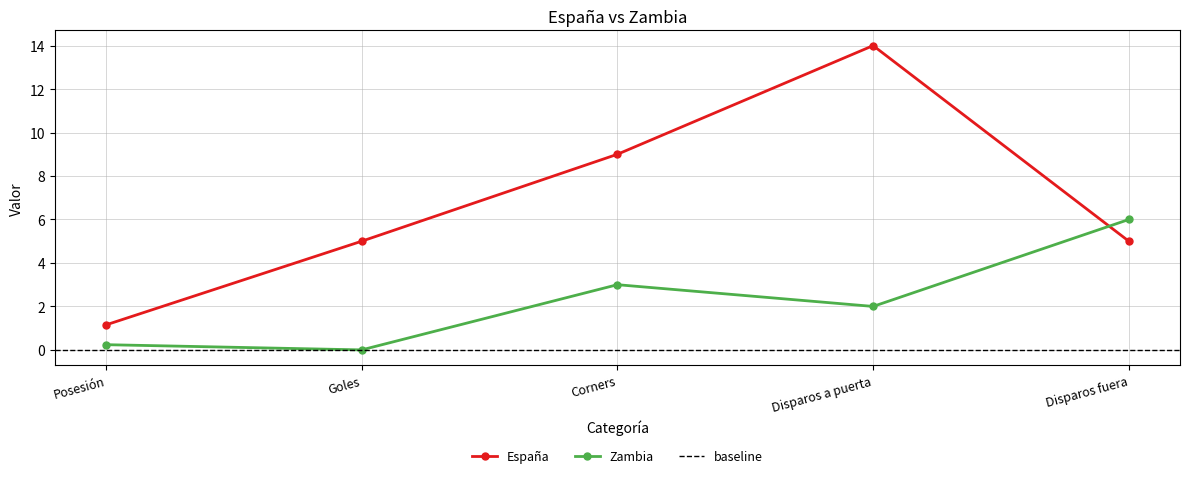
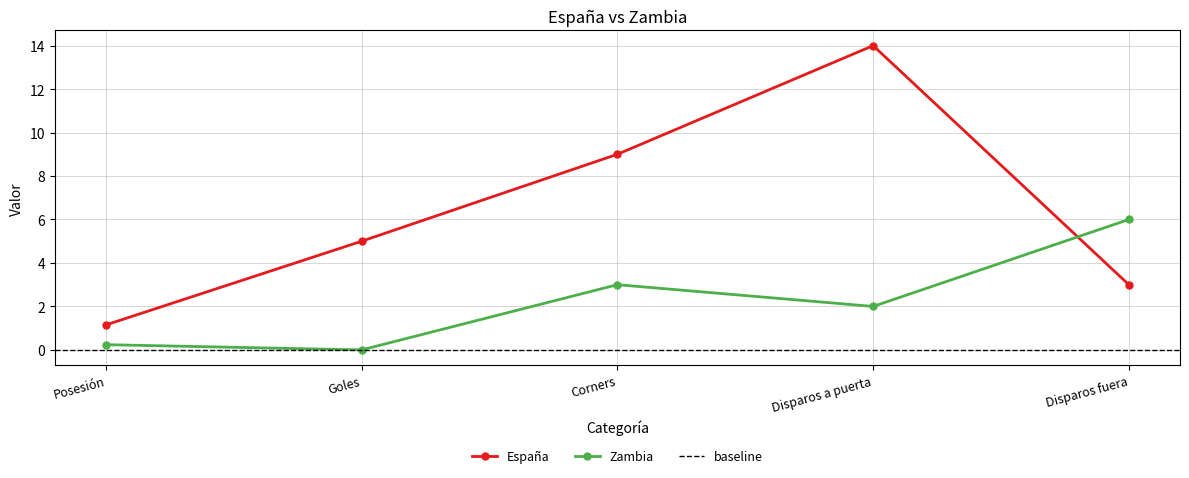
España, Disparos fuera: 5 -> 3
